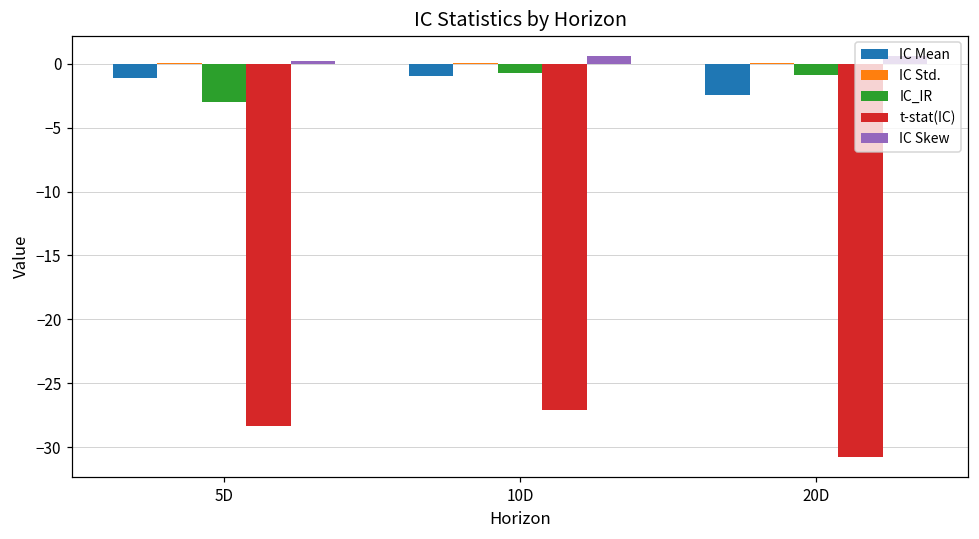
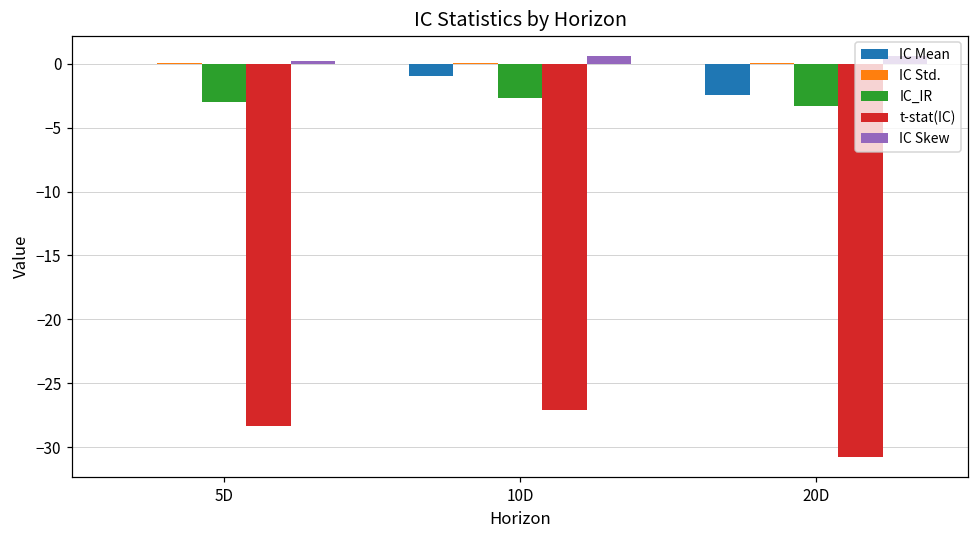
IC Mean, 5D: -1.1 -> -0.1
IC_IR, 10D: -0.7 -> -2.7
IC_IR, 20D: -0.9 -> -3.3
